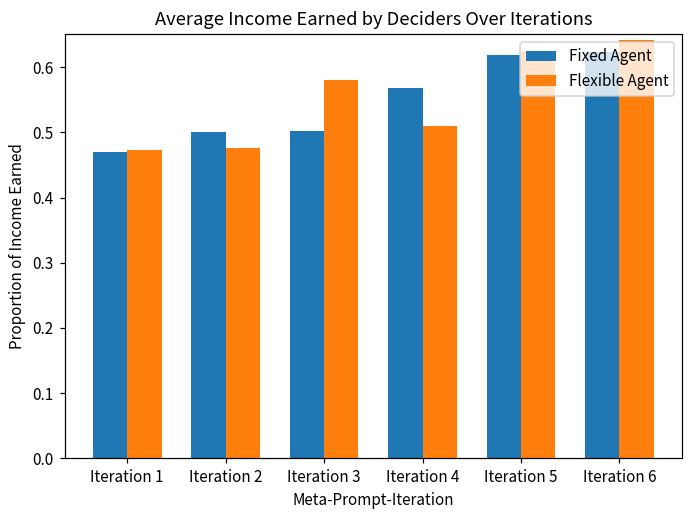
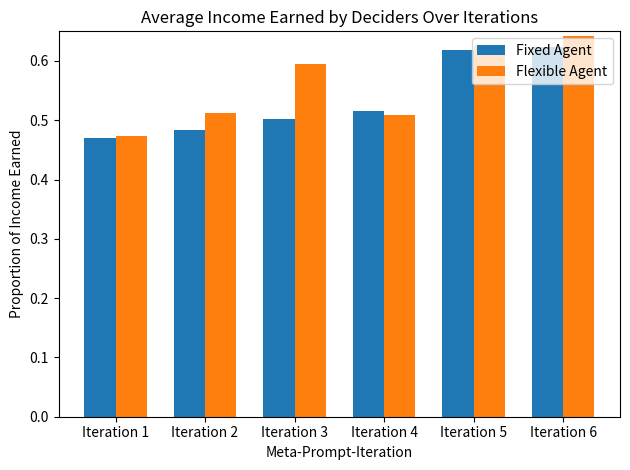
Fixed Agent, Iteration 2: 0.50 -> 0.48
Flexible Agent, Iteration 2: 0.48 -> 0.51
Flexible Agent, Iteration 3: 0.58 -> 0.60
Fixed Agent, Iteration 4: 0.57 -> 0.52
